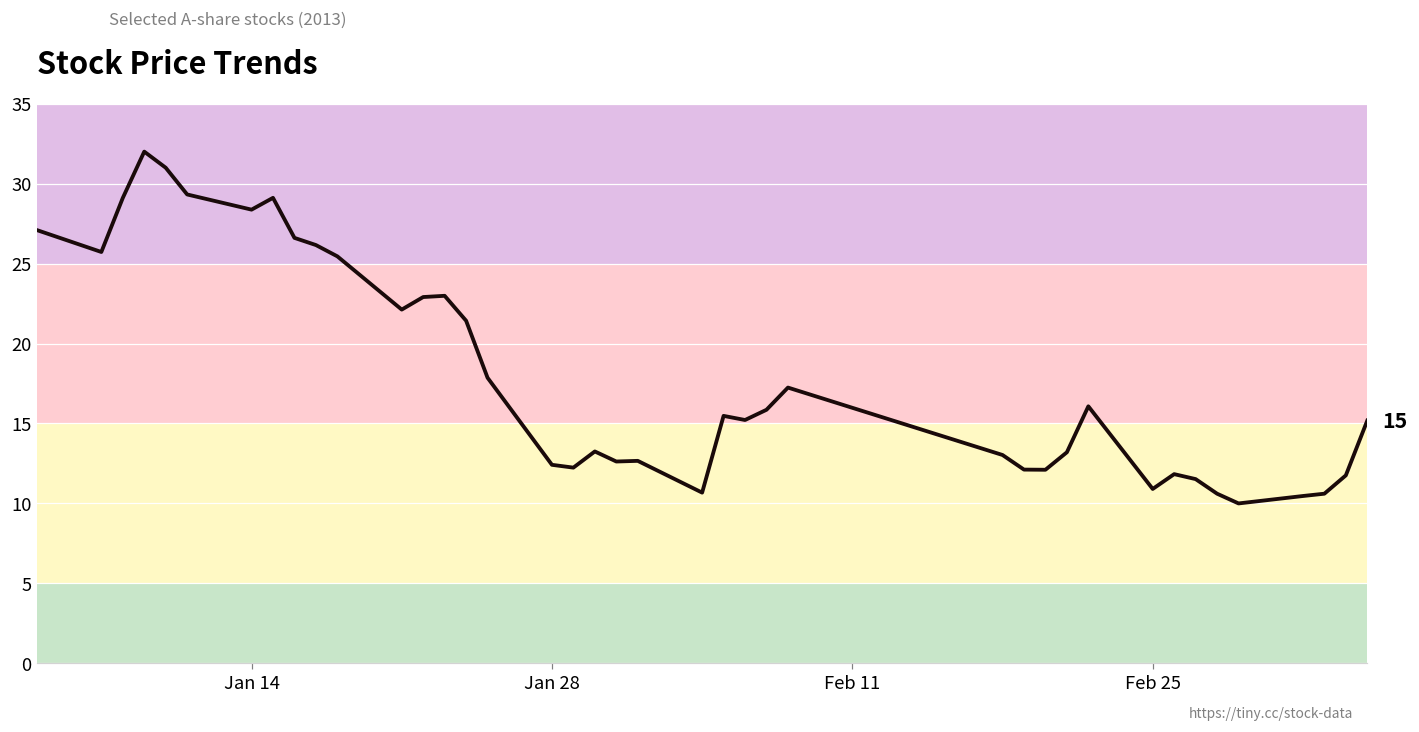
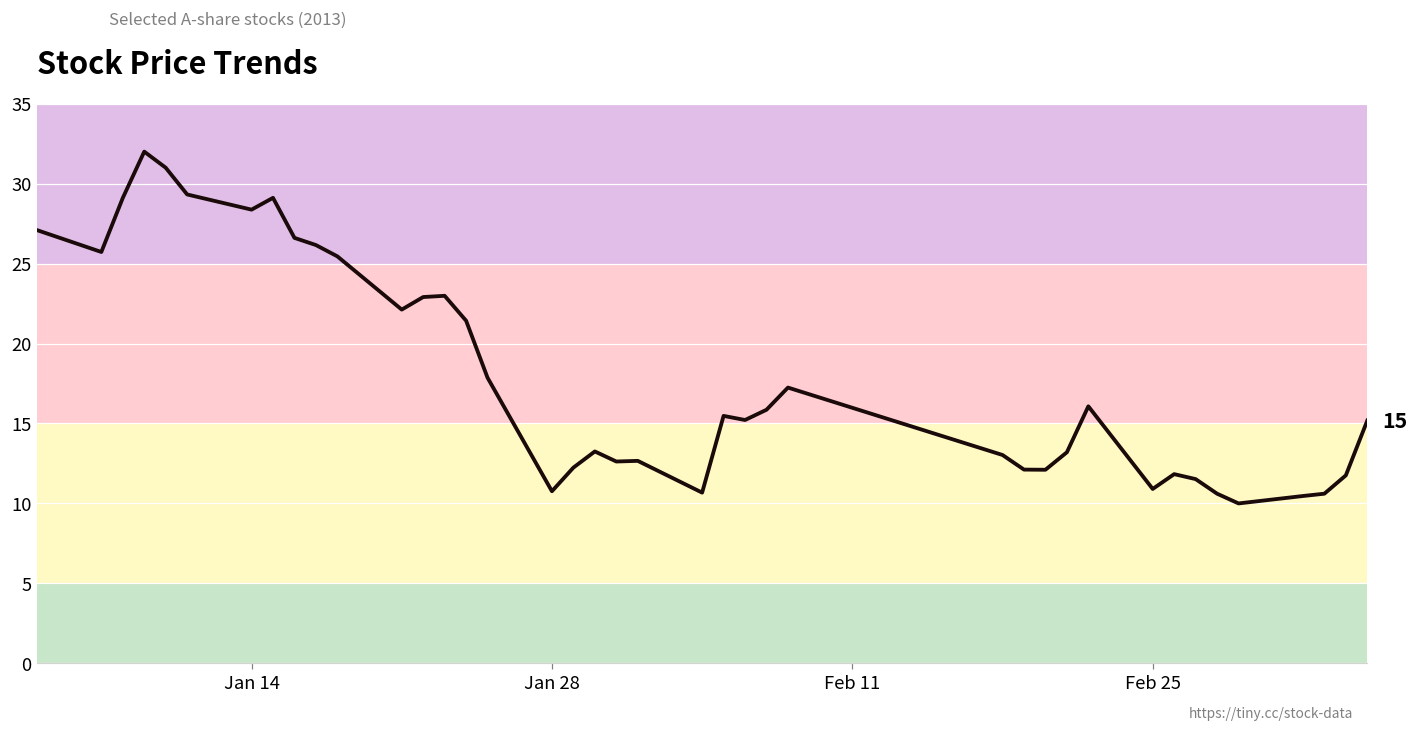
Jan 28: 12.4 -> 10.8
